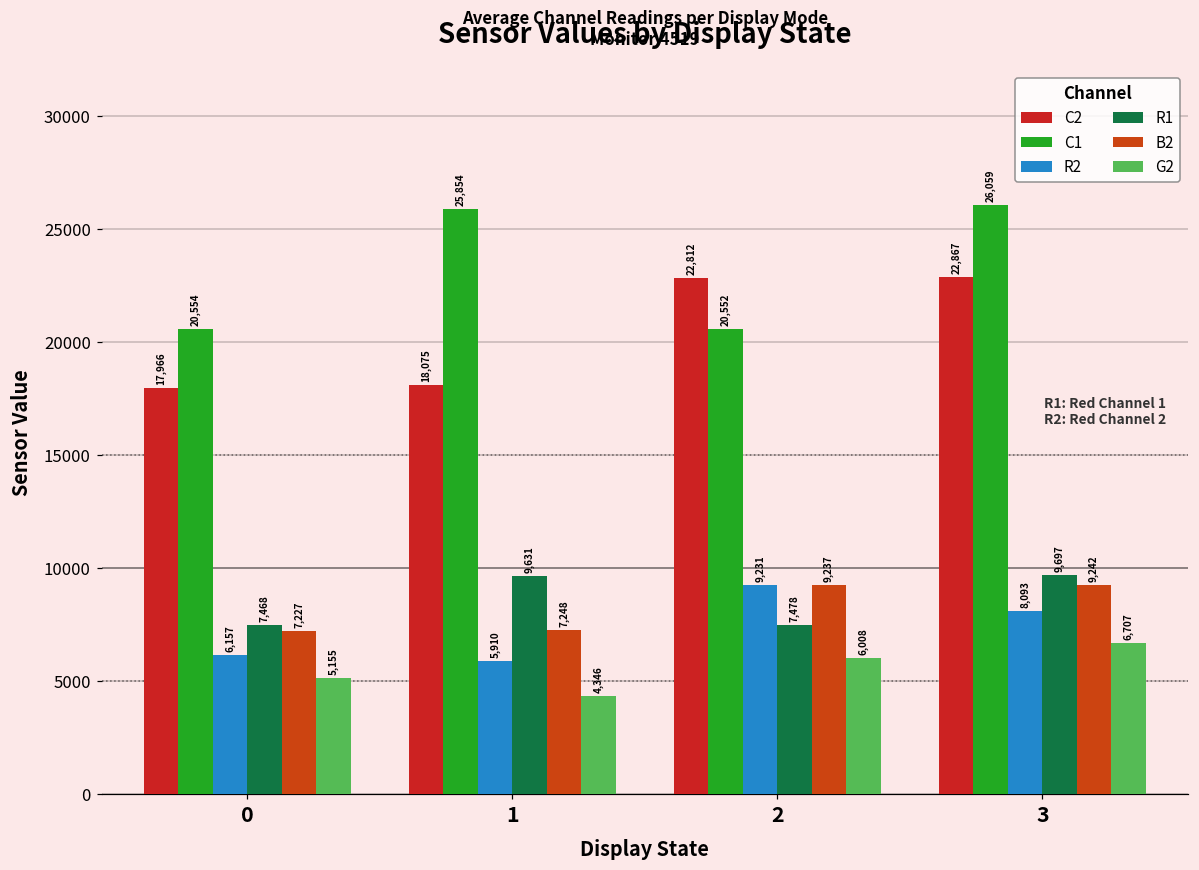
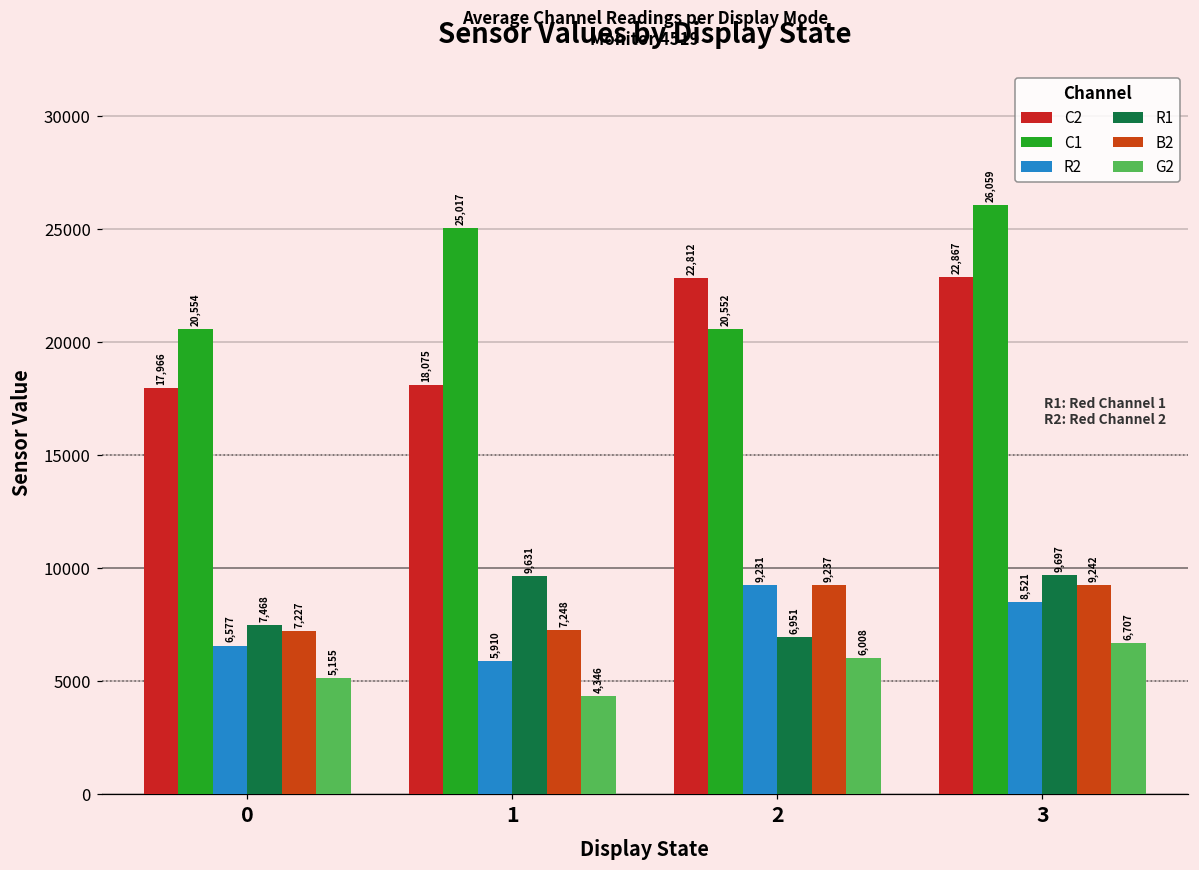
R2, 0: 6,157 -> 6,577
C1, 1: 25,854 -> 25,017
R1, 2: 7,478 -> 6,951
R2, 3: 8,093 -> 8,521
